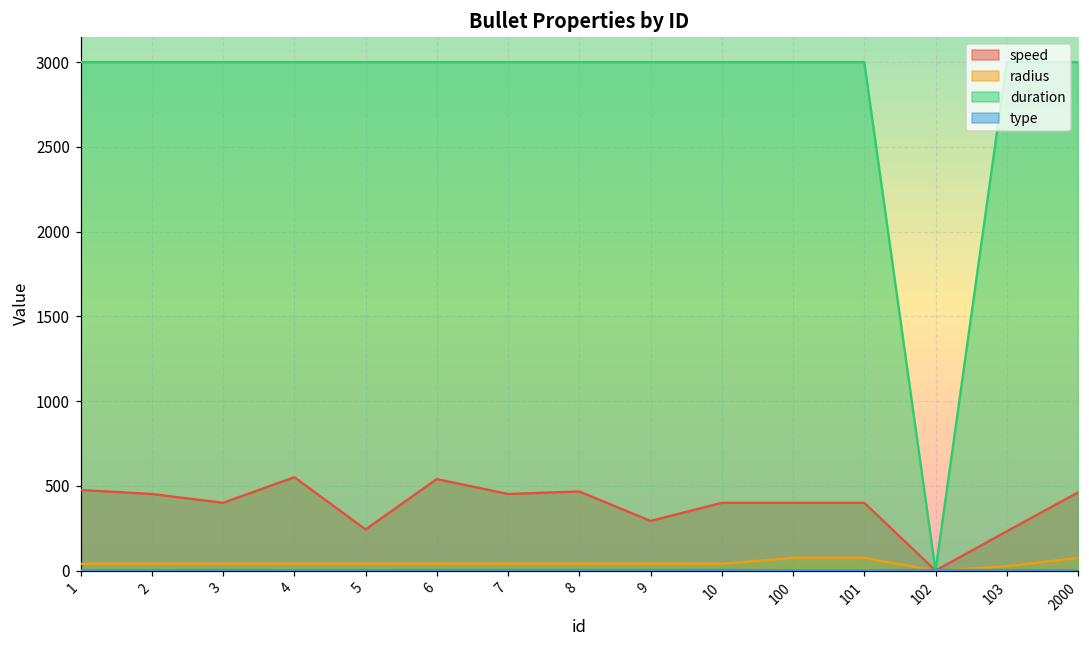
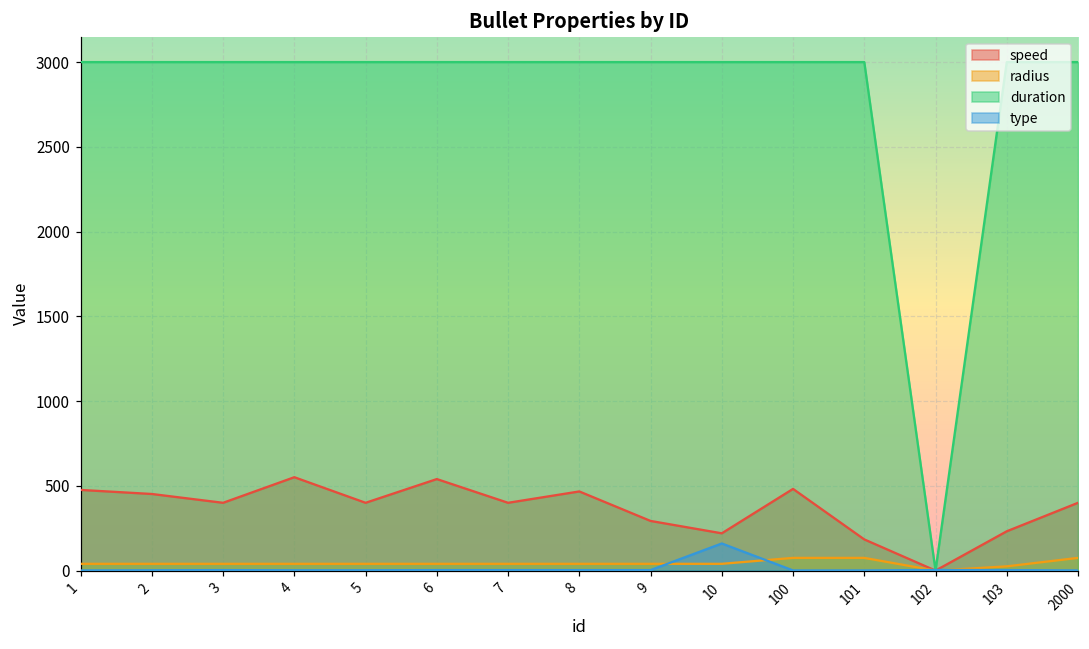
speed, 5: 240 -> 400
speed, 7: 450 -> 400
speed, 10: 400 -> 220
type, 10: 0 -> 160
speed, 100: 400 -> 480
speed, 101: 400 -> 180
speed, 2000: 460 -> 400
